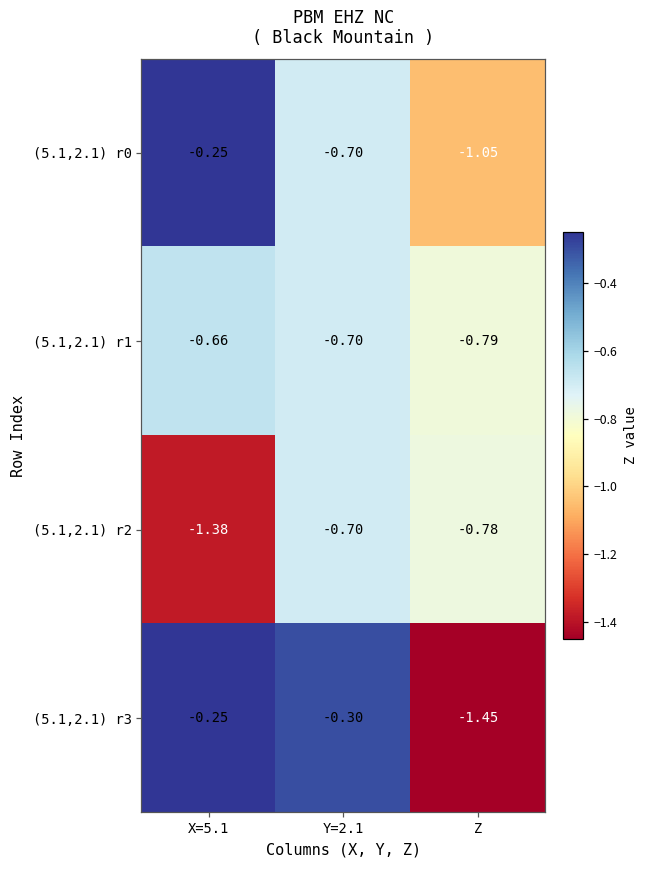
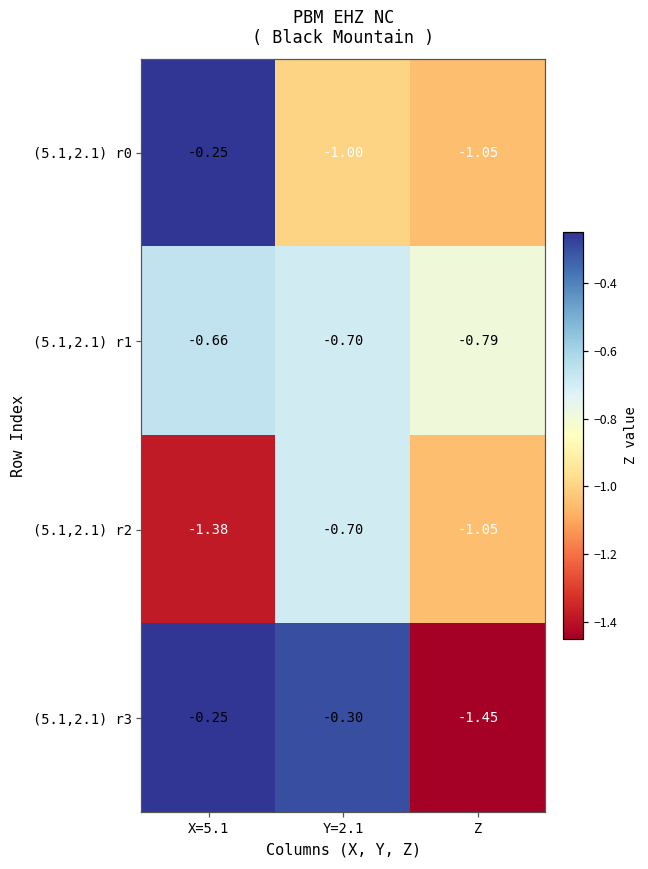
(5.1,2.1) r0, Y=2.1: -0.70 -> -1.00
(5.1,2.1) r2, Z: -0.78 -> -1.05
